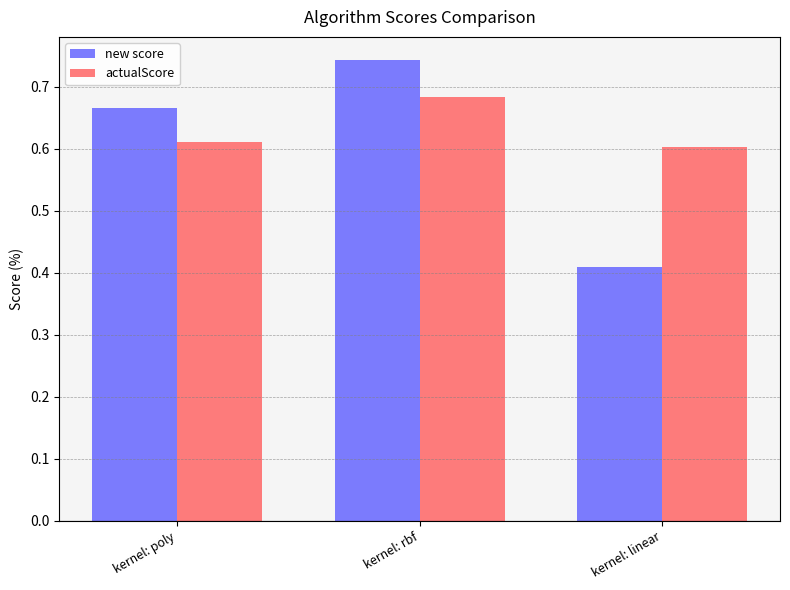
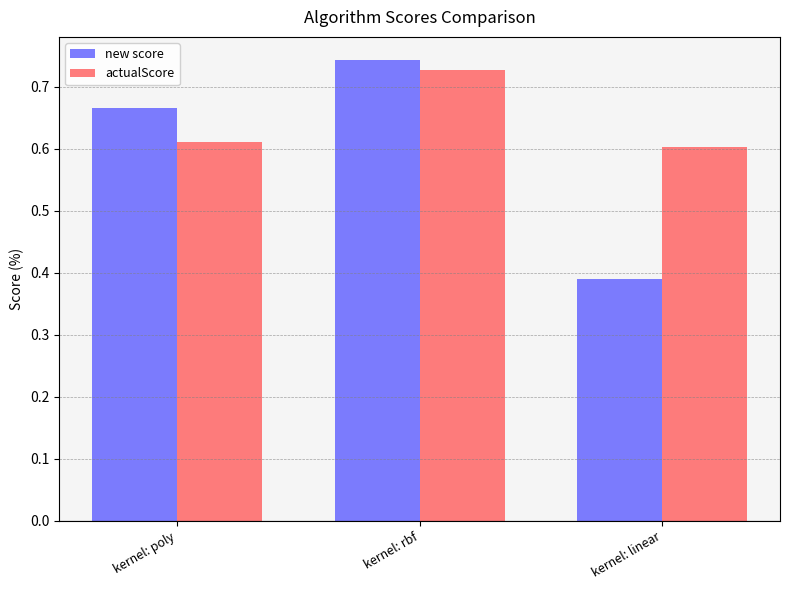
actualScore, kernel: rbf: 0.68 -> 0.73
new score, kernel: linear: 0.41 -> 0.39
